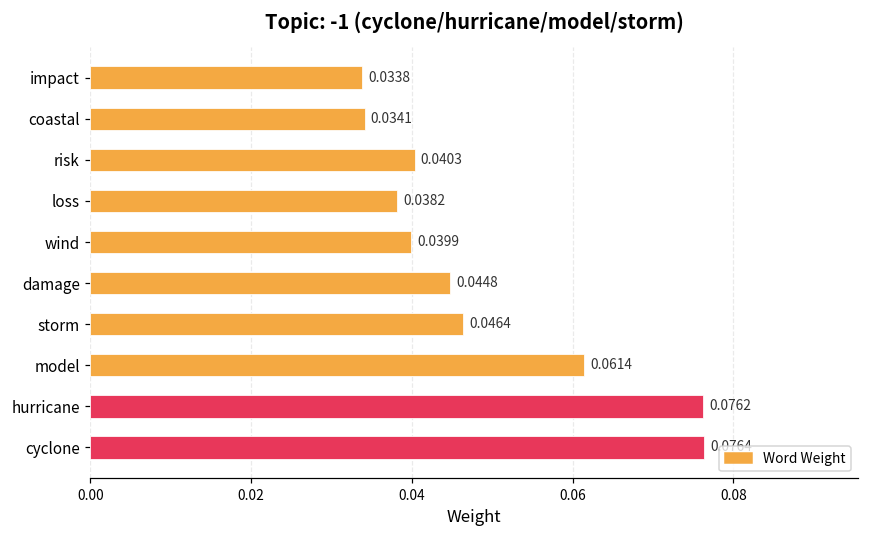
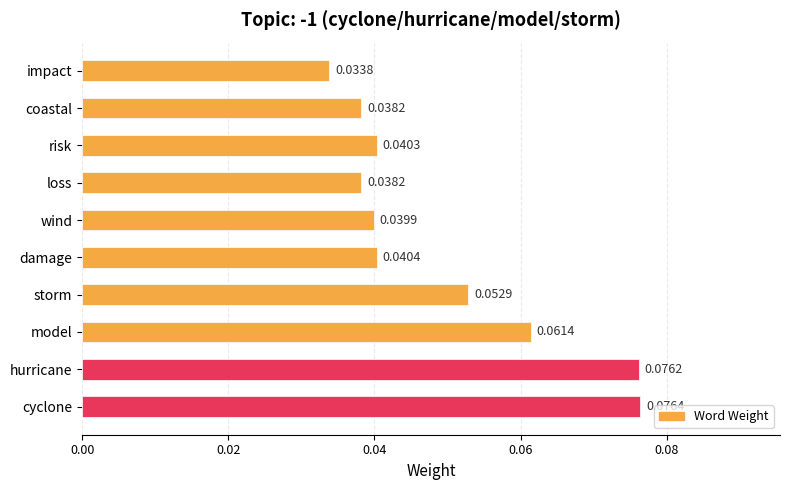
coastal: 0.0341 -> 0.0382
damage: 0.0448 -> 0.0404
storm: 0.0464 -> 0.0529
